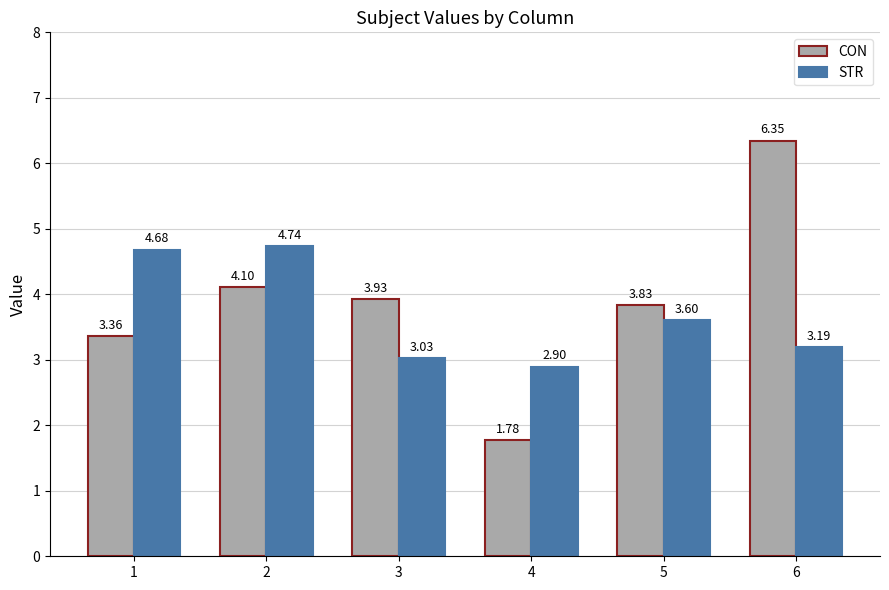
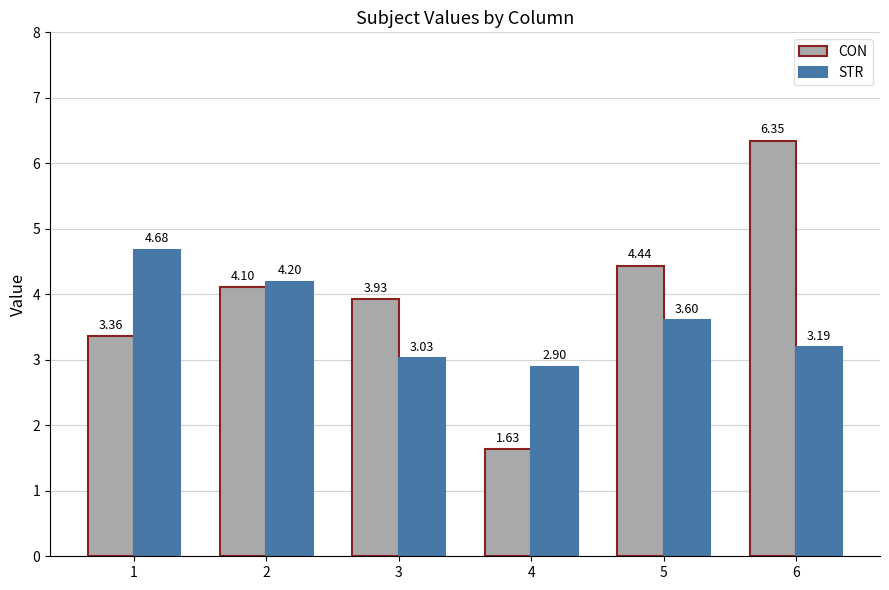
STR, 2: 4.74 -> 4.20
CON, 4: 1.78 -> 1.63
CON, 5: 3.83 -> 4.44
